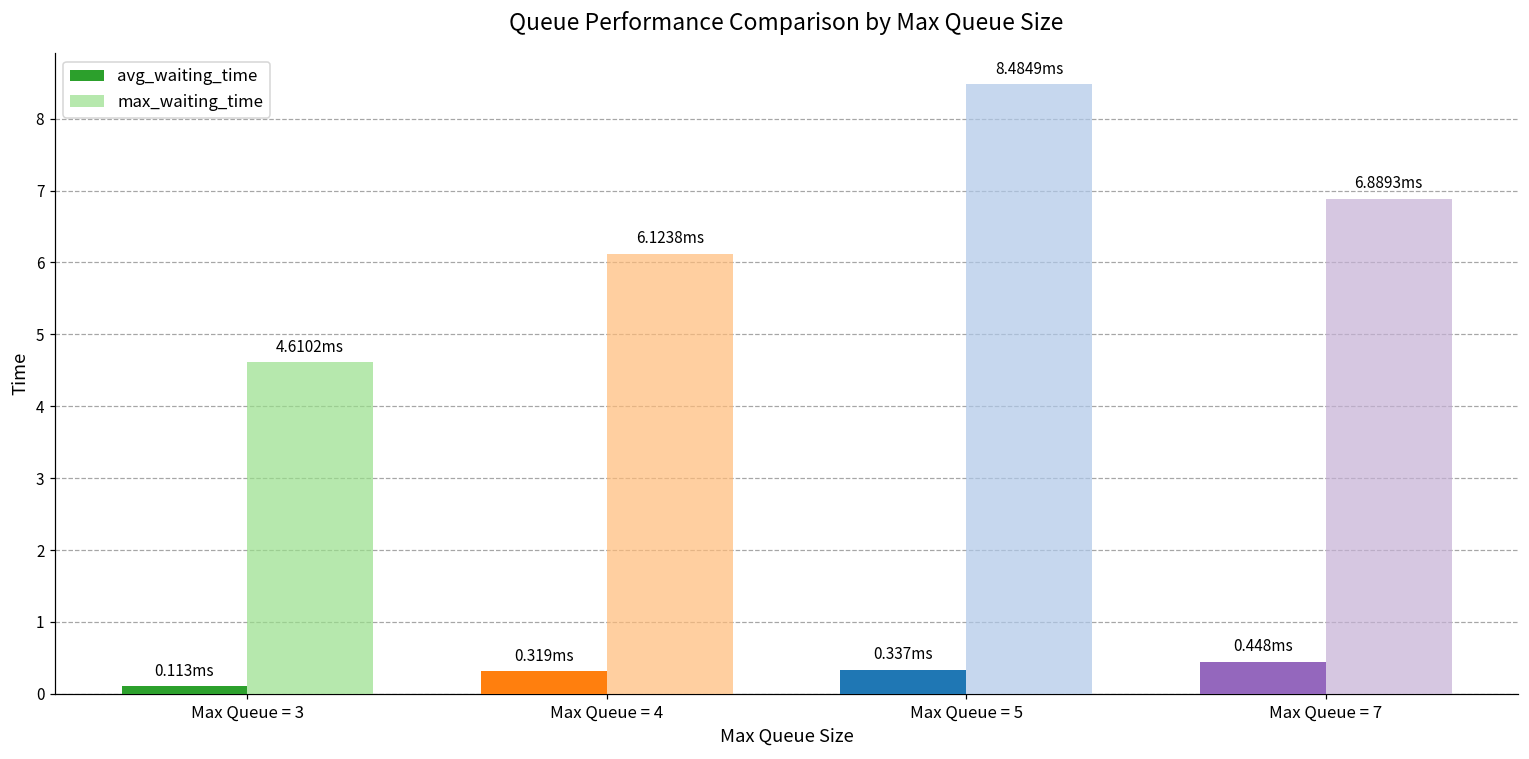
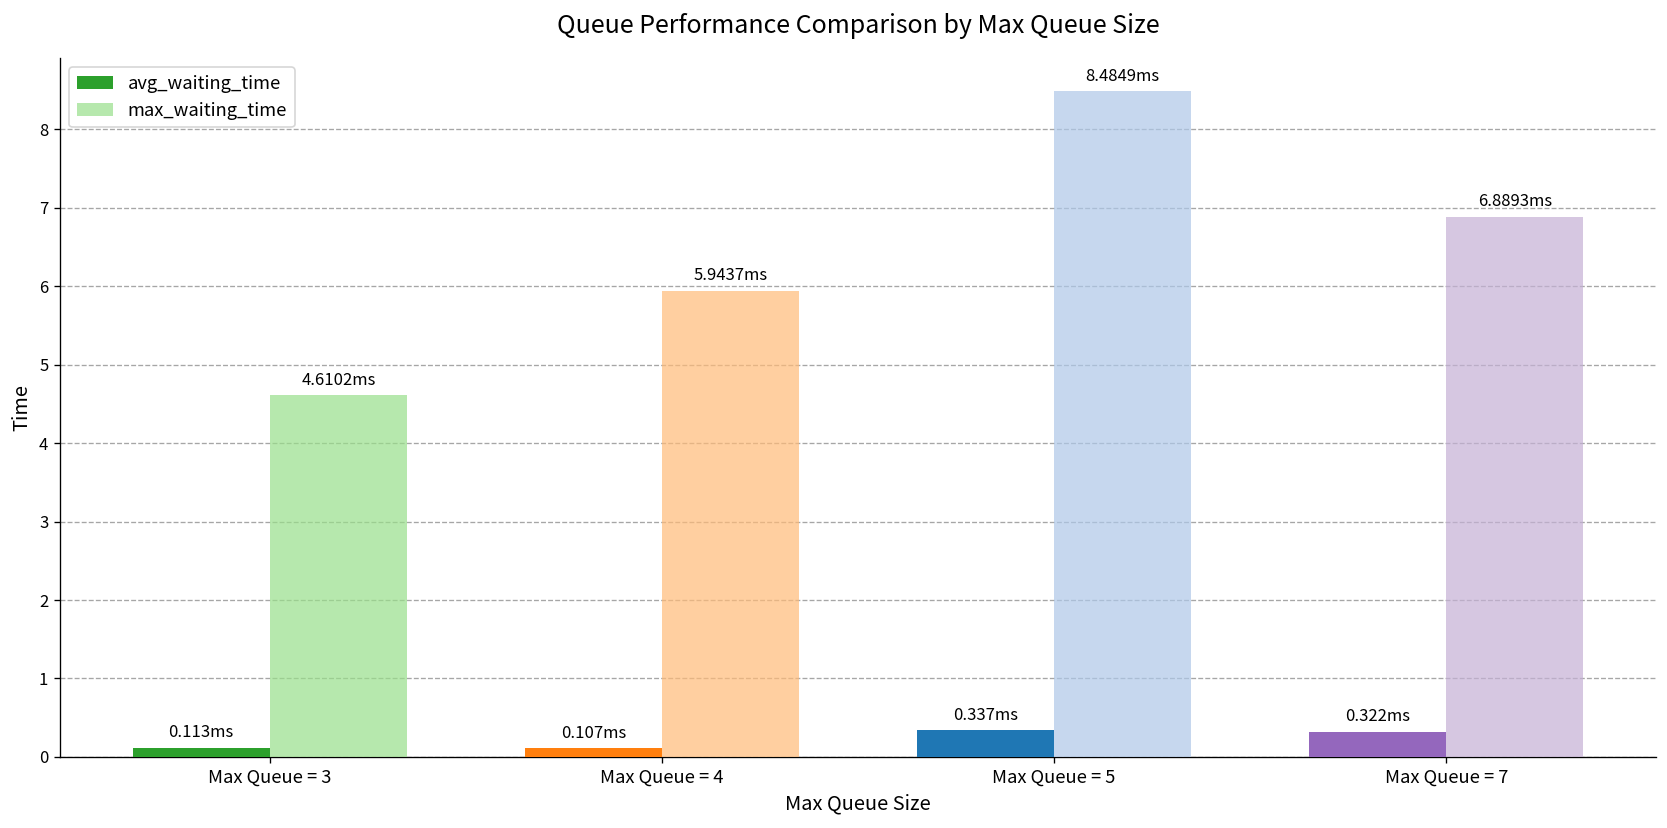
avg_waiting_time, Max Queue = 4: 0.319 -> 0.107
max_waiting_time, Max Queue = 4: 6.1238 -> 5.9437
avg_waiting_time, Max Queue = 7: 0.448 -> 0.322
